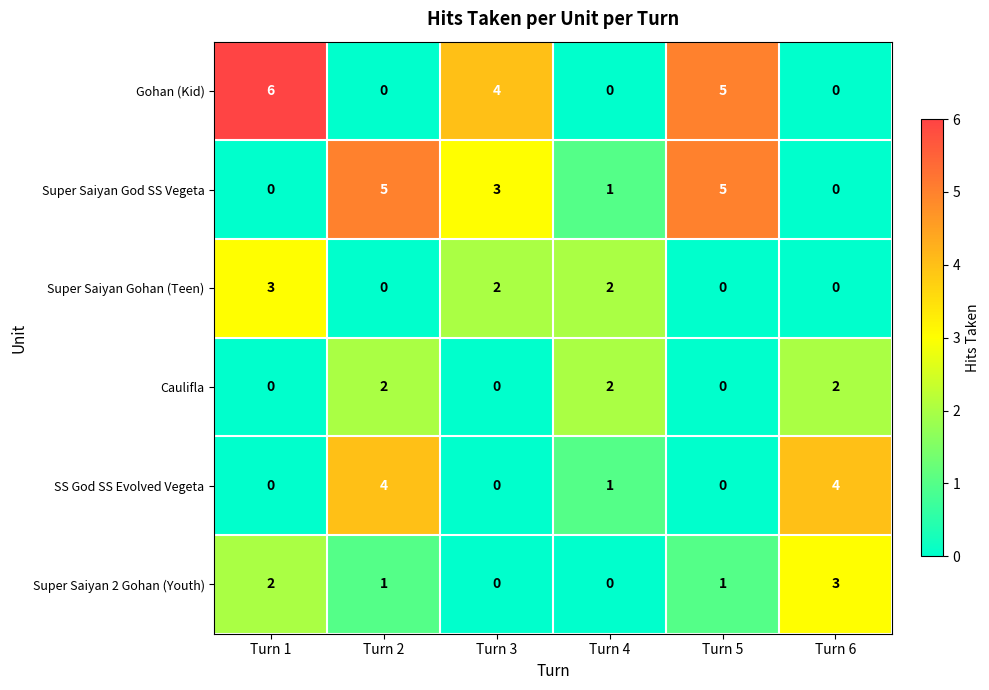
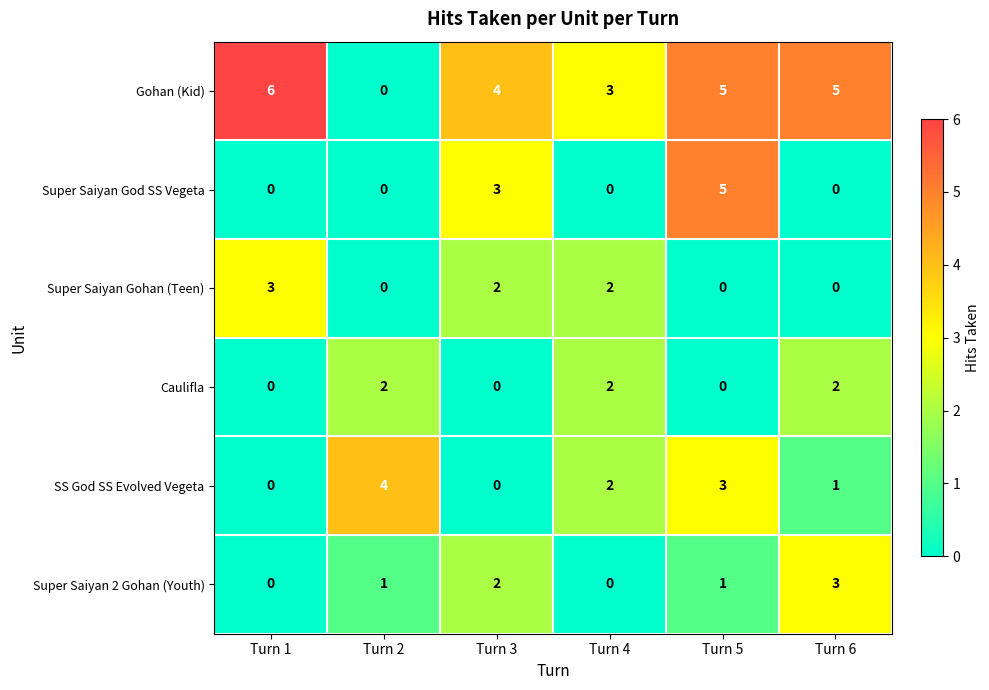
Gohan (Kid), Turn 4: 0 -> 3
Gohan (Kid), Turn 6: 0 -> 5
Super Saiyan God SS Vegeta, Turn 2: 5 -> 0
Super Saiyan God SS Vegeta, Turn 4: 1 -> 0
SS God SS Evolved Vegeta, Turn 4: 1 -> 2
SS God SS Evolved Vegeta, Turn 5: 0 -> 3
SS God SS Evolved Vegeta, Turn 6: 4 -> 1
Super Saiyan 2 Gohan (Youth), Turn 1: 2 -> 0
Super Saiyan 2 Gohan (Youth), Turn 3: 0 -> 2
